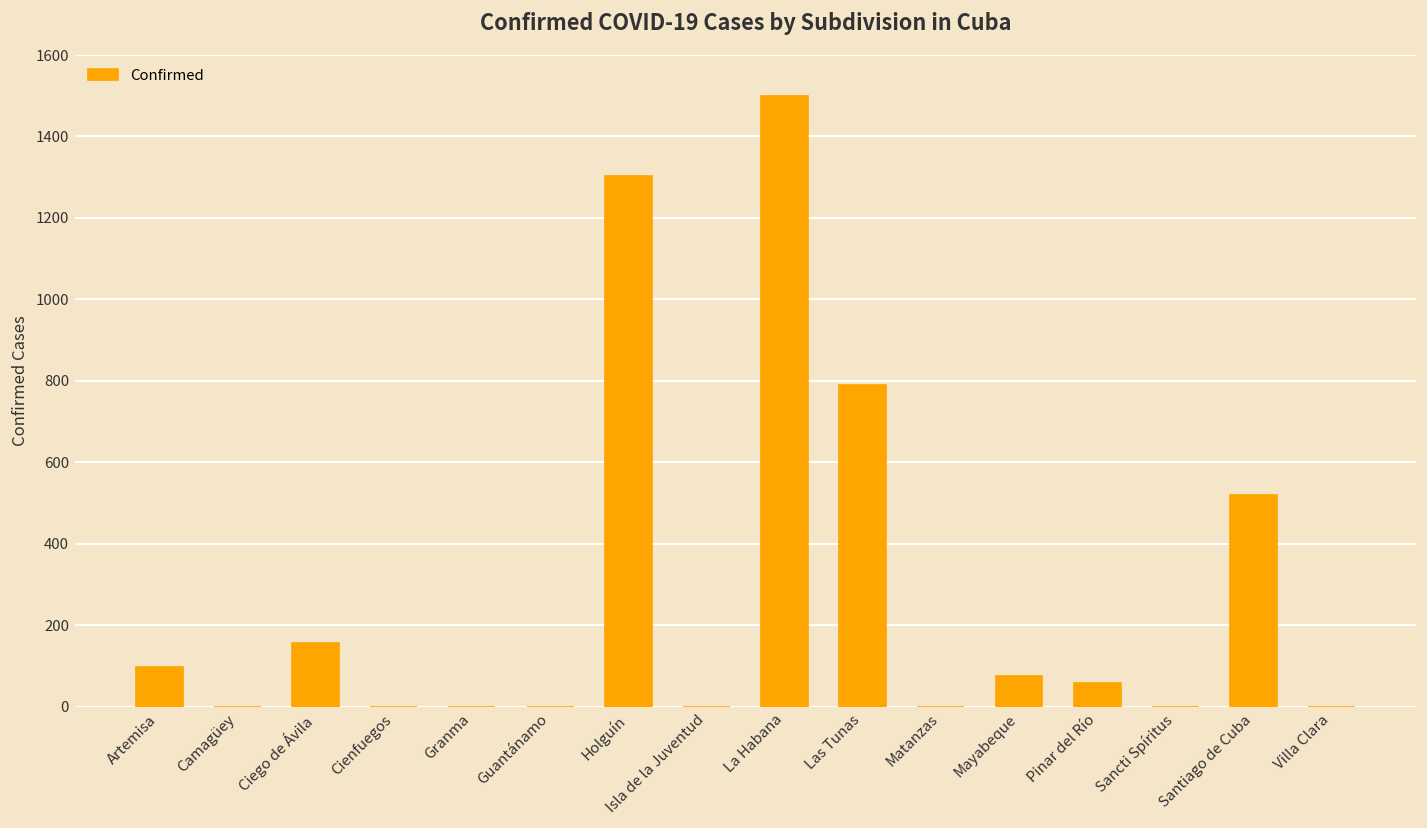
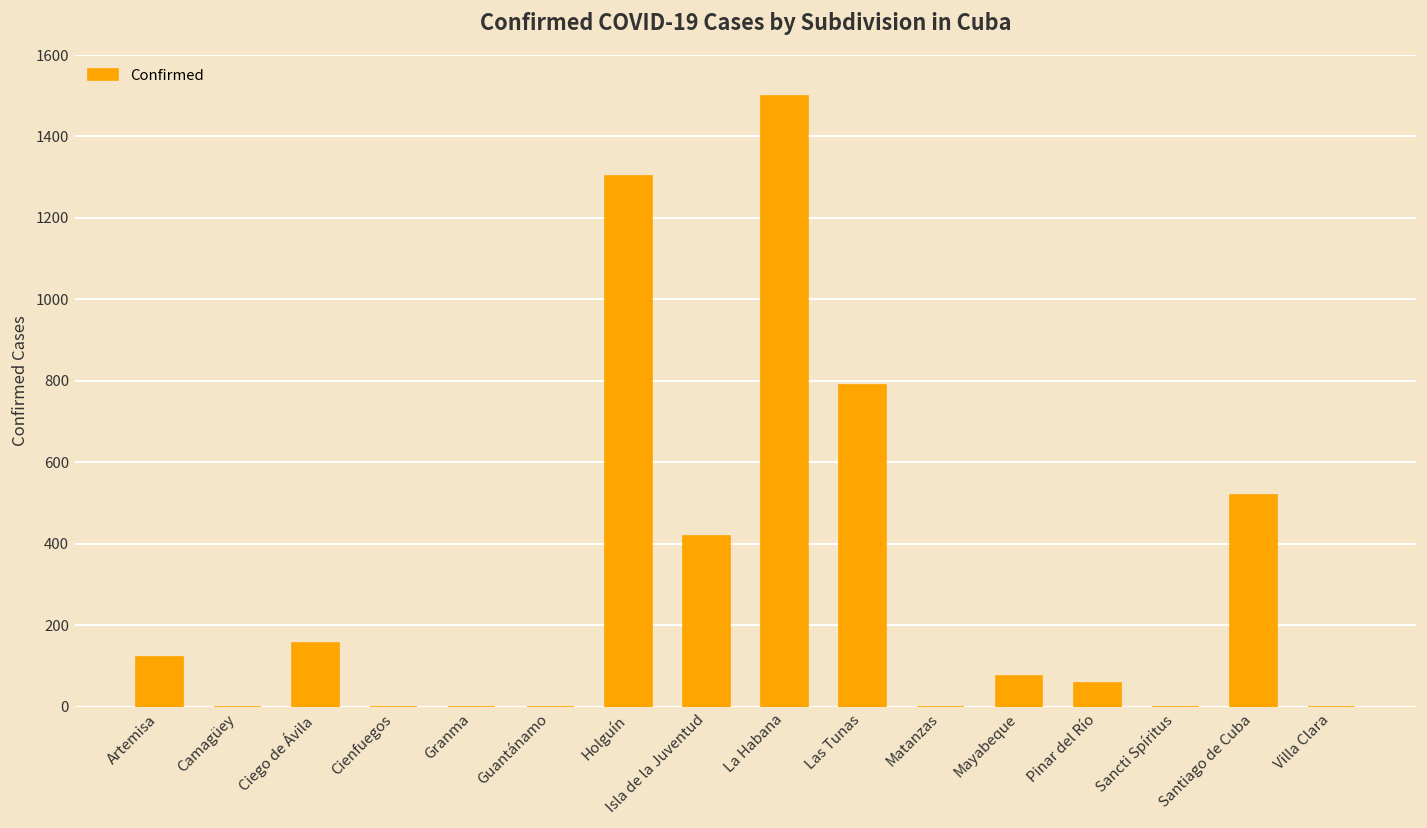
Artemisa: 100 -> 120
Isla de la Juventud: 0 -> 420
